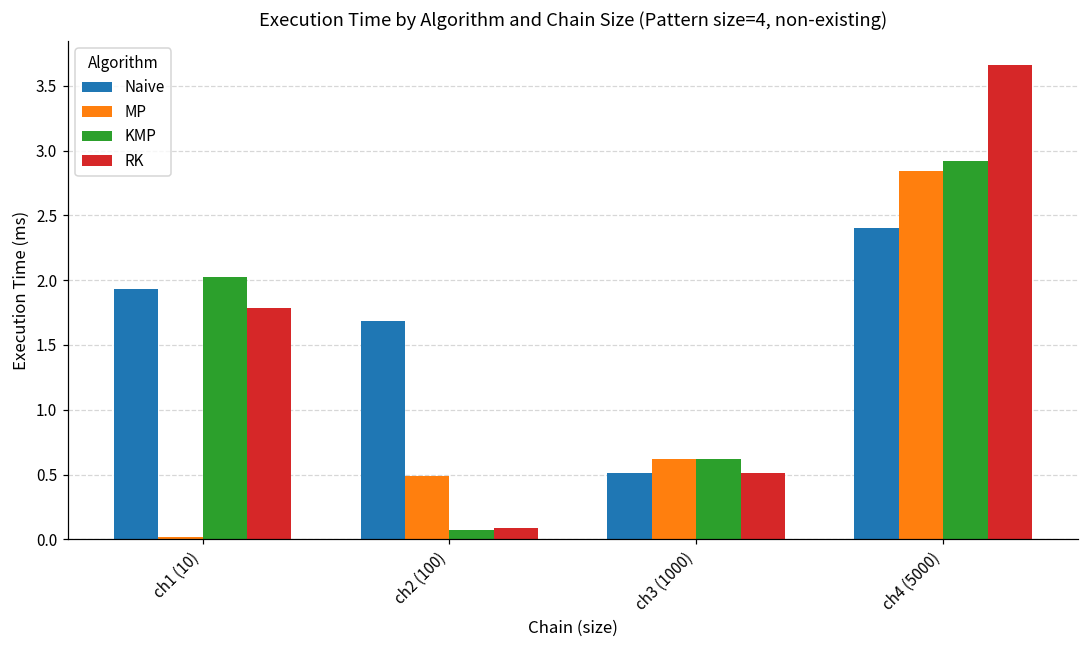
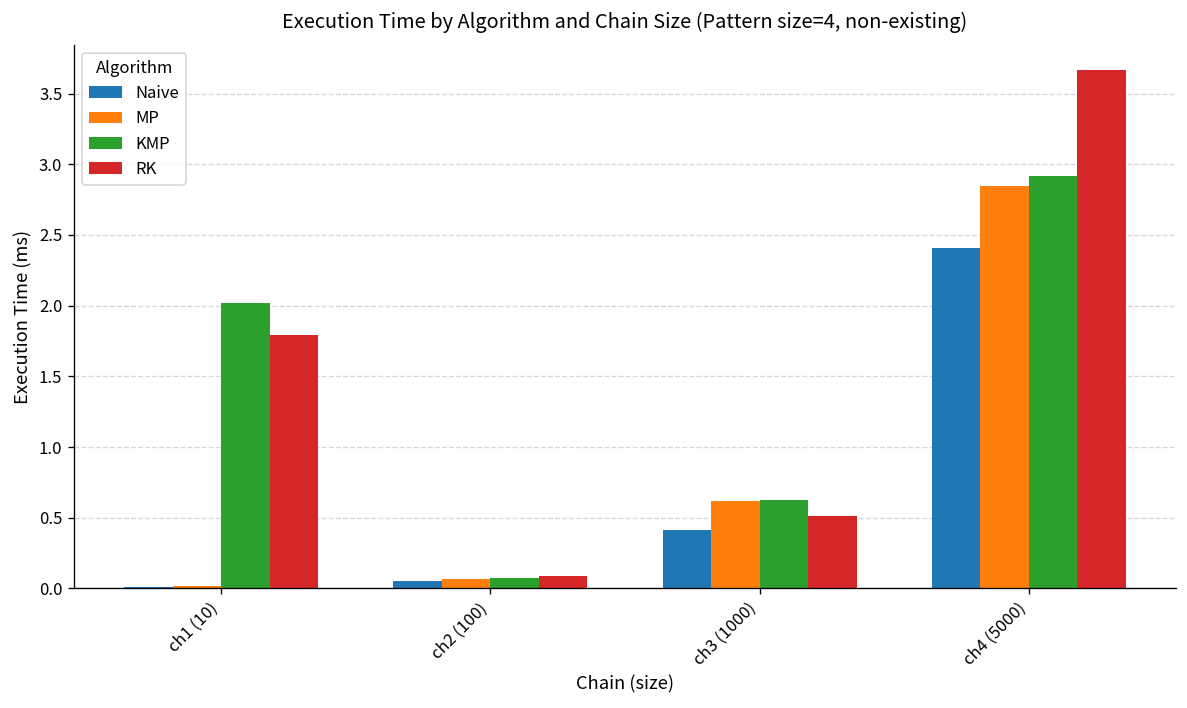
Naive, ch1 (10): 1.93 -> 0.01
Naive, ch2 (100): 1.68 -> 0.05
MP, ch2 (100): 0.49 -> 0.07
Naive, ch3 (1000): 0.51 -> 0.41
